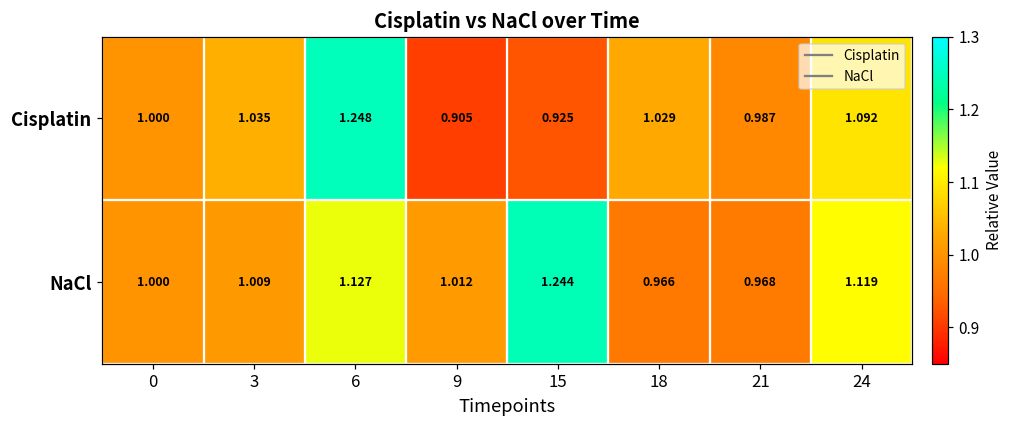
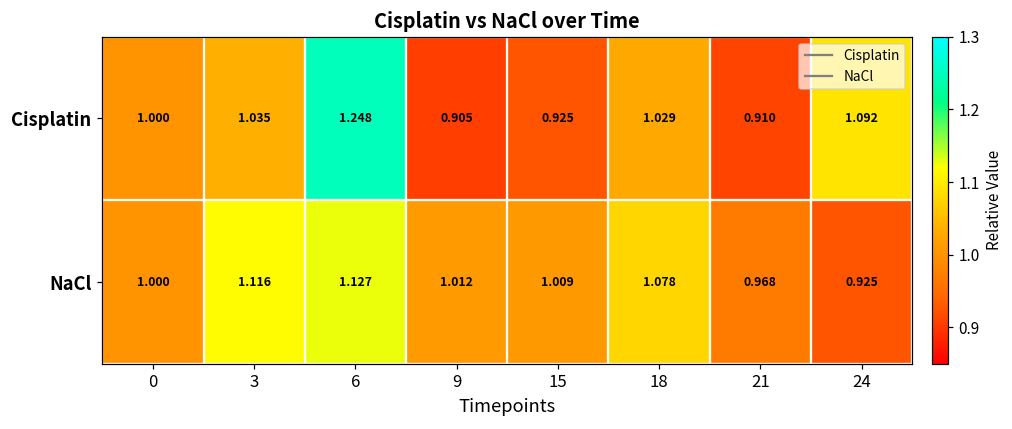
Cisplatin, 21: 0.987 -> 0.910
NaCl, 3: 1.009 -> 1.116
NaCl, 15: 1.244 -> 1.009
NaCl, 18: 0.966 -> 1.078
NaCl, 24: 1.119 -> 0.925
